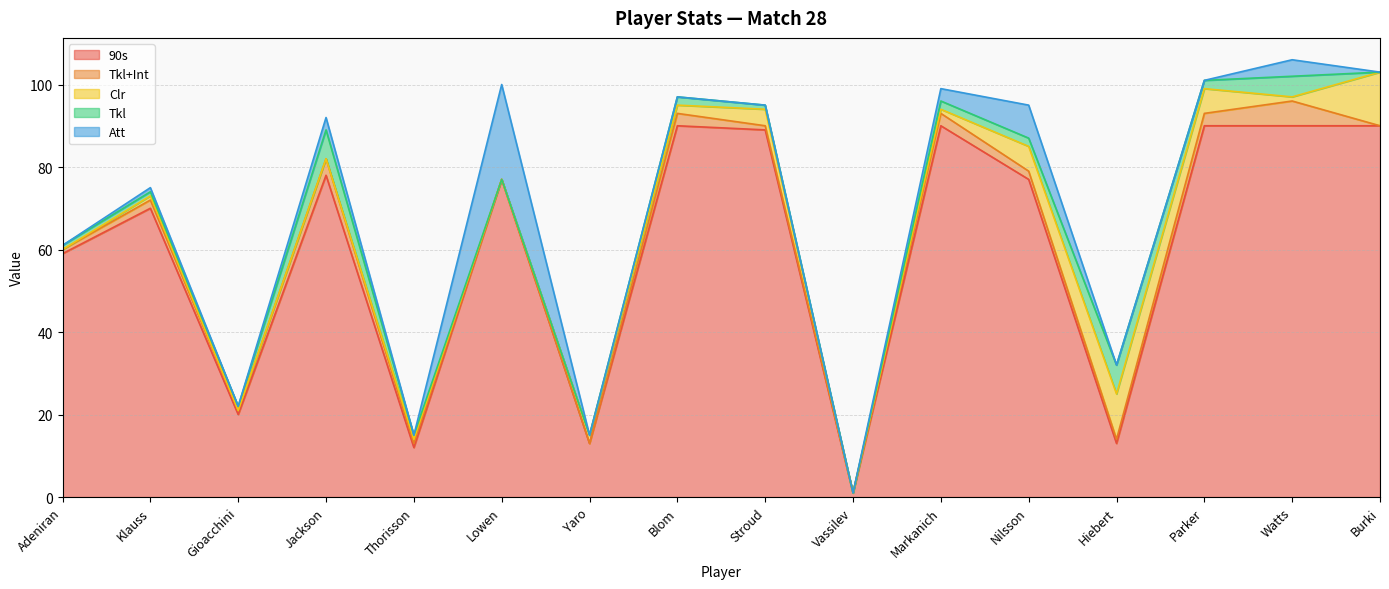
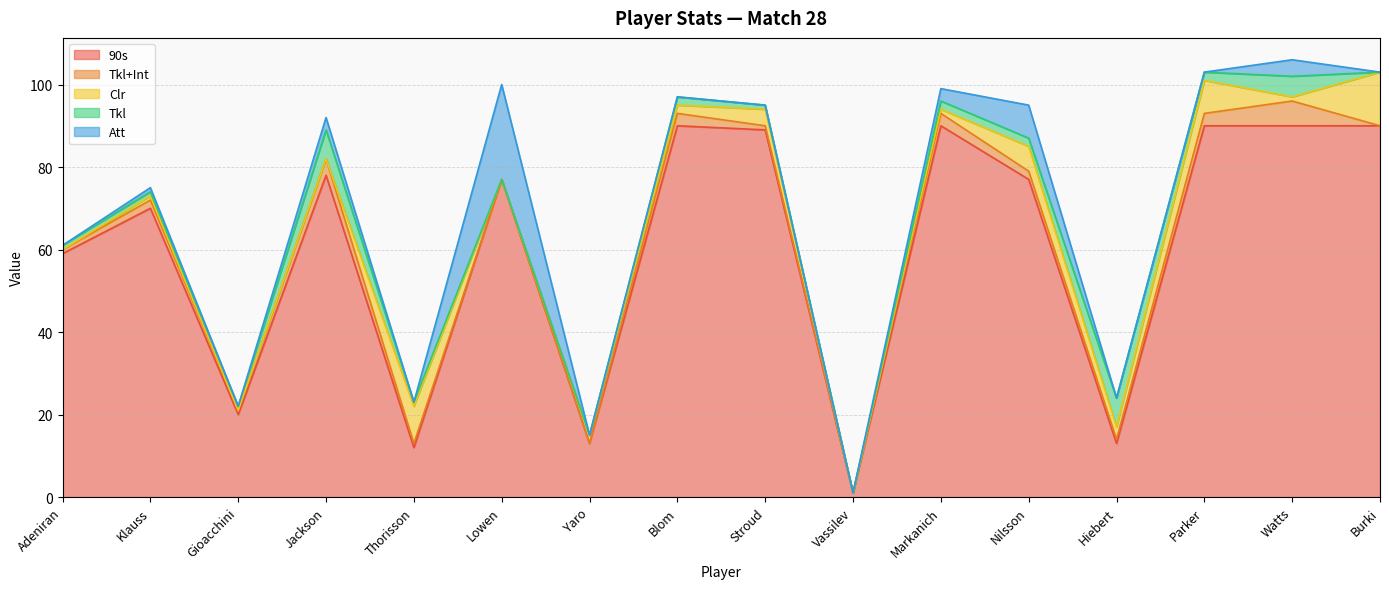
Clr, Thorisson: 1 -> 9
Clr, Hiebert: 11 -> 3
Clr, Parker: 6 -> 8
